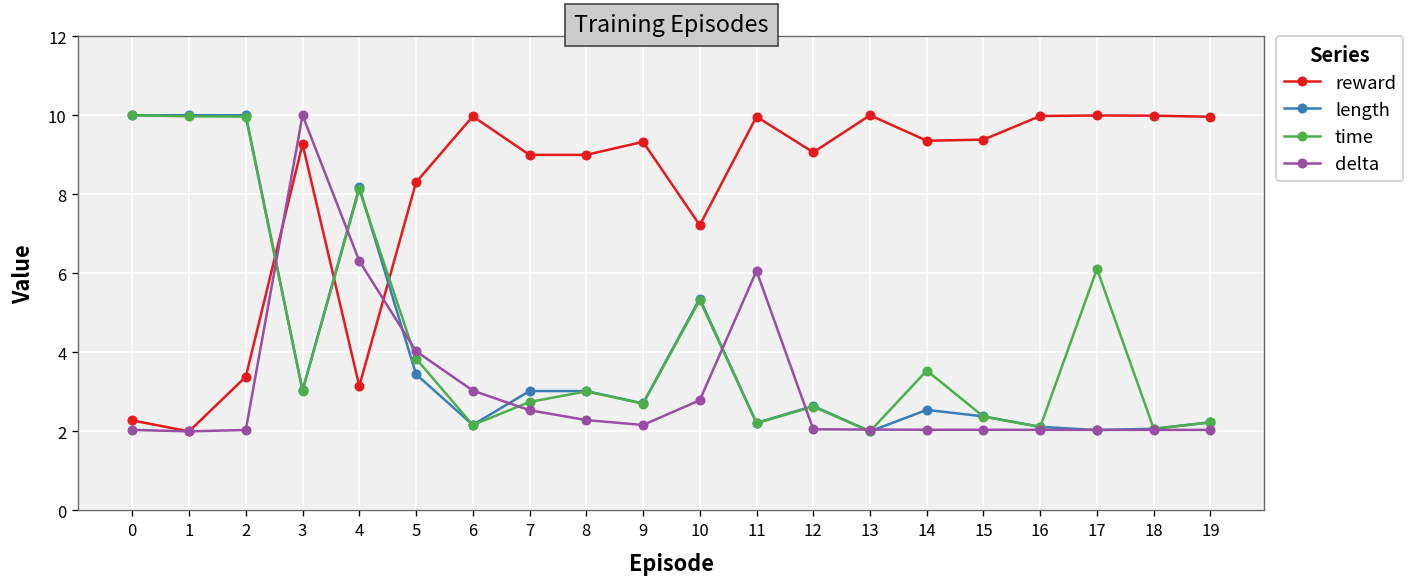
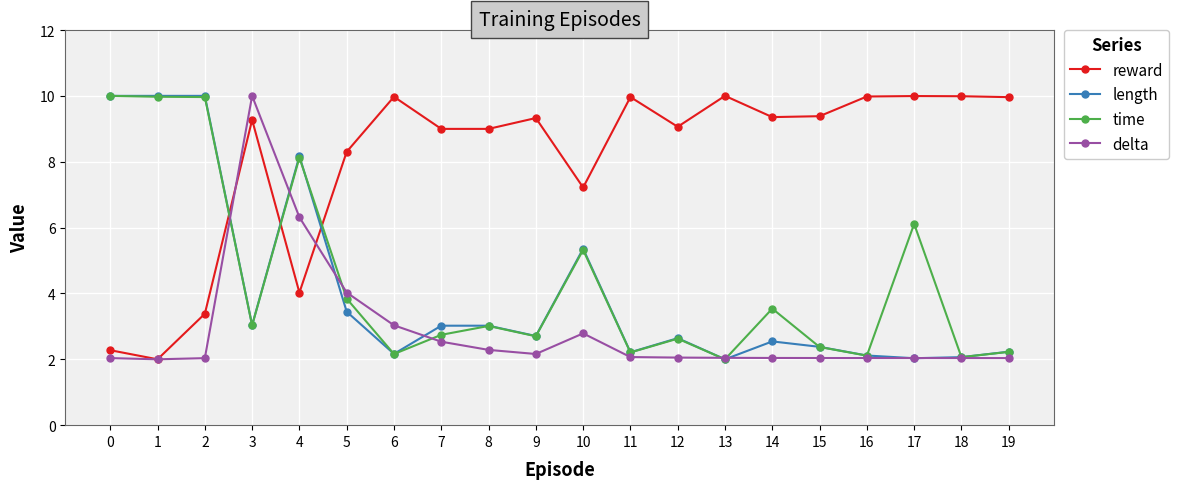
reward, 4: 3.1 -> 4.0
delta, 11: 6.1 -> 2.1
